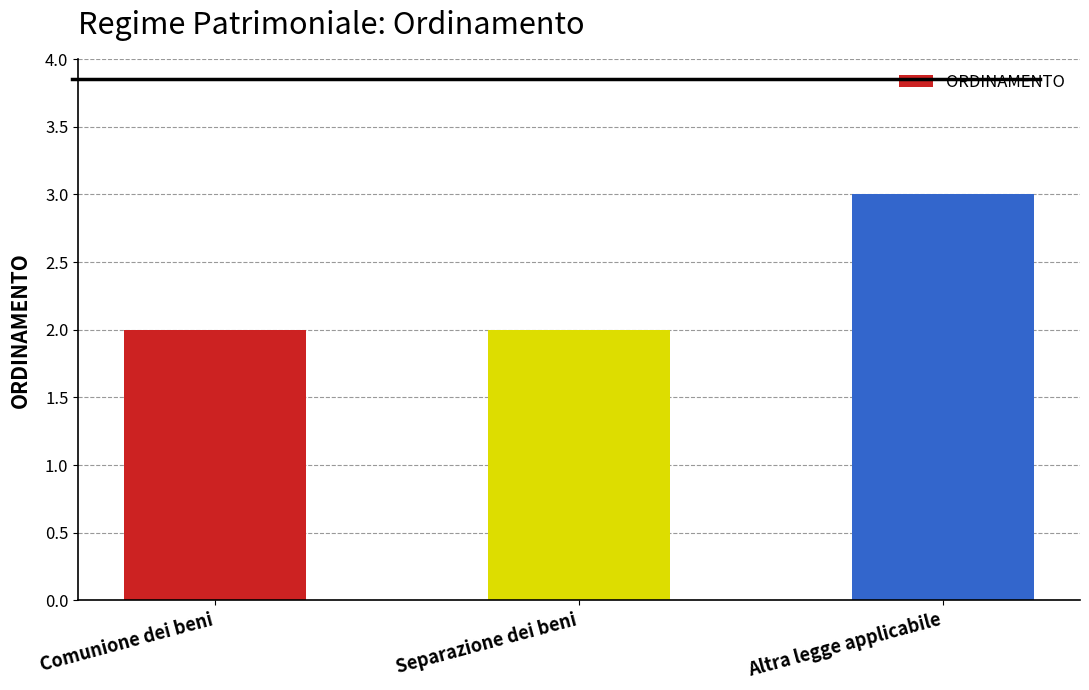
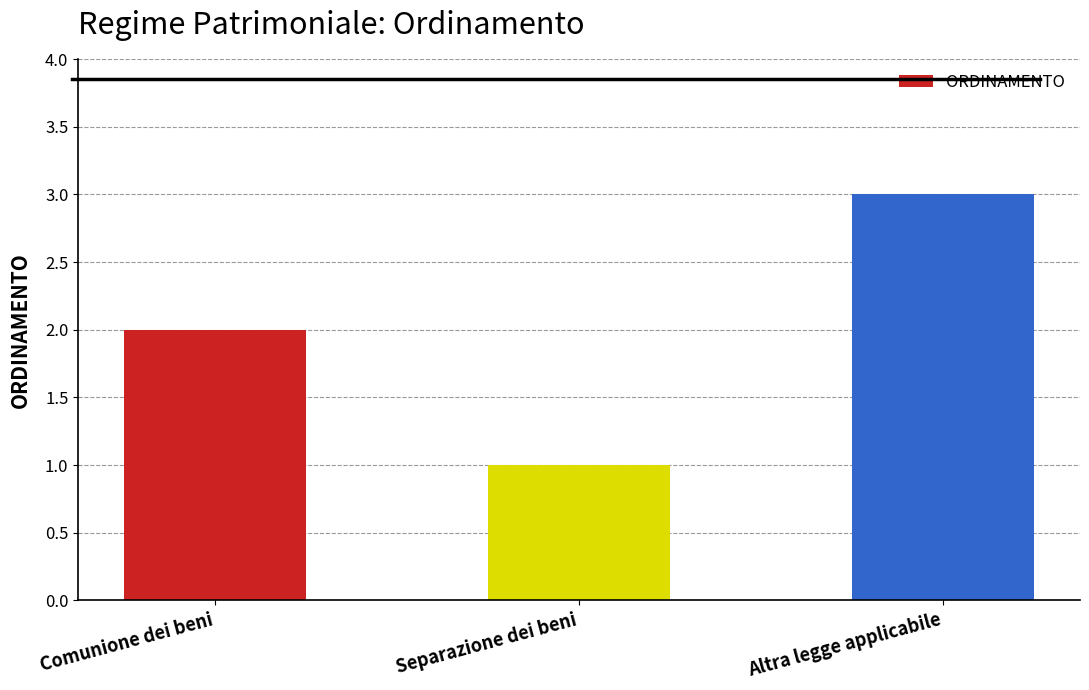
Separazione dei beni: 2 -> 1
